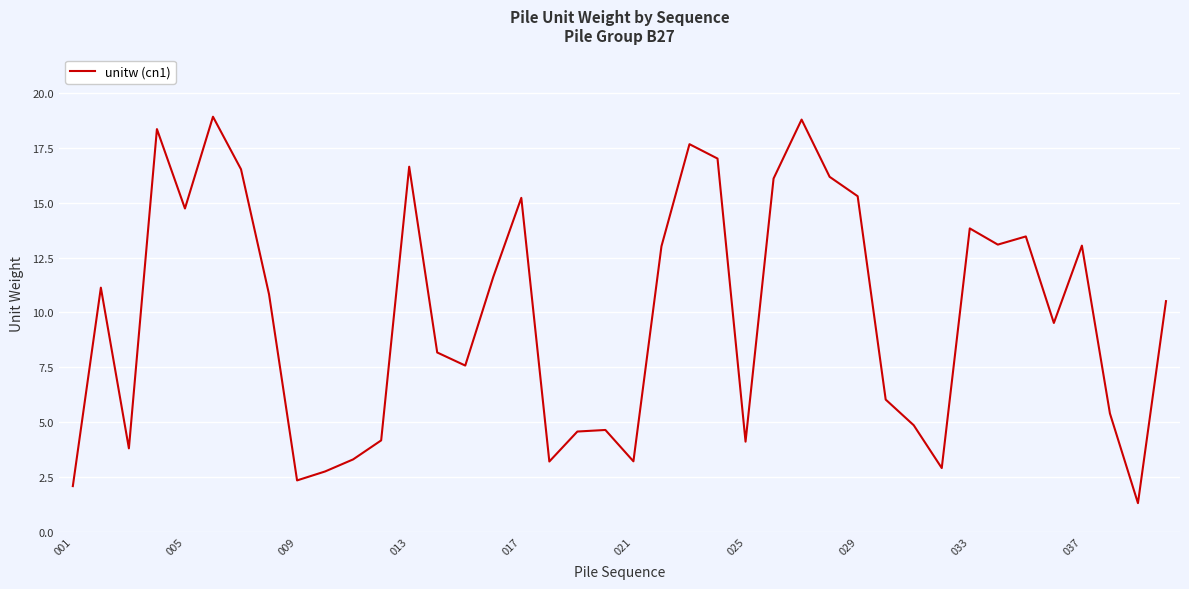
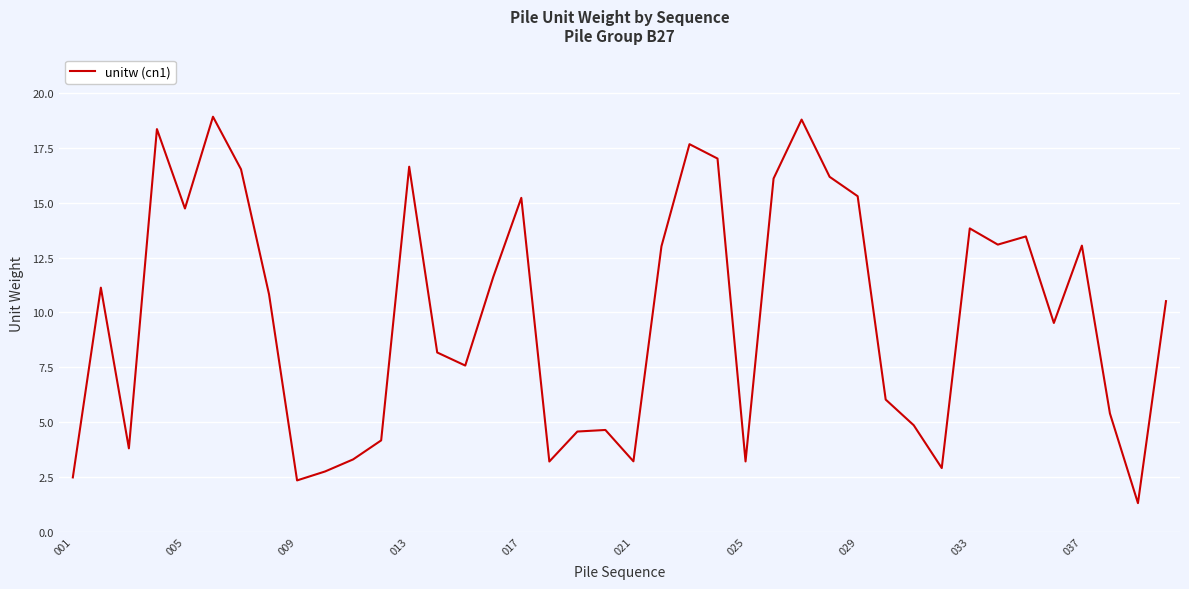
001: 2.1 -> 2.5
025: 4.1 -> 3.2
